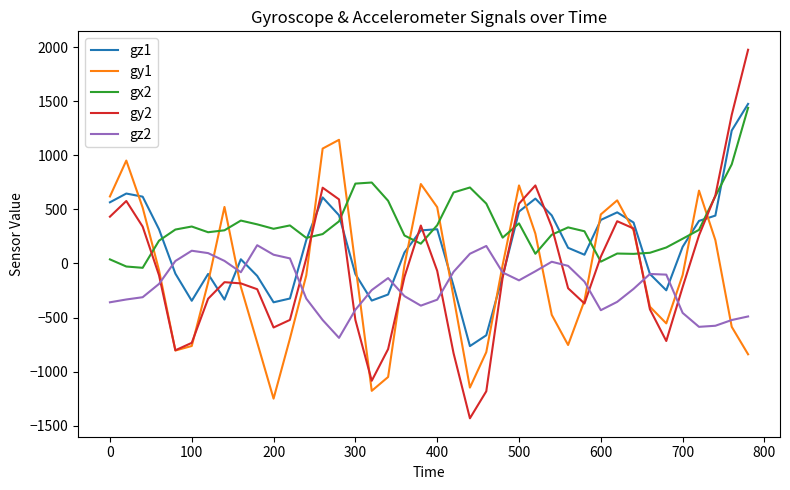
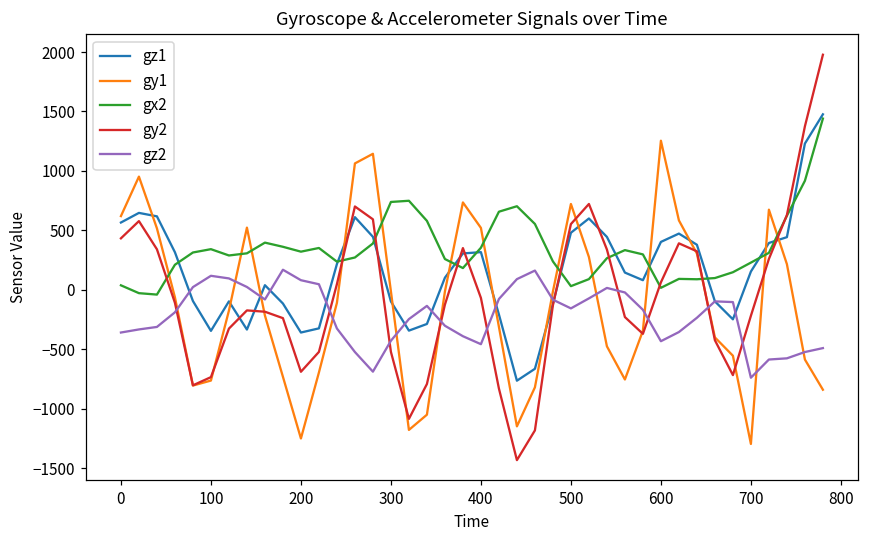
gy2, 200: -590 -> -690
gz2, 400: -340 -> -460
gx2, 500: 370 -> 30
gy1, 600: 450 -> 1250
gy1, 700: -110 -> -1300
gz2, 700: -460 -> -740
